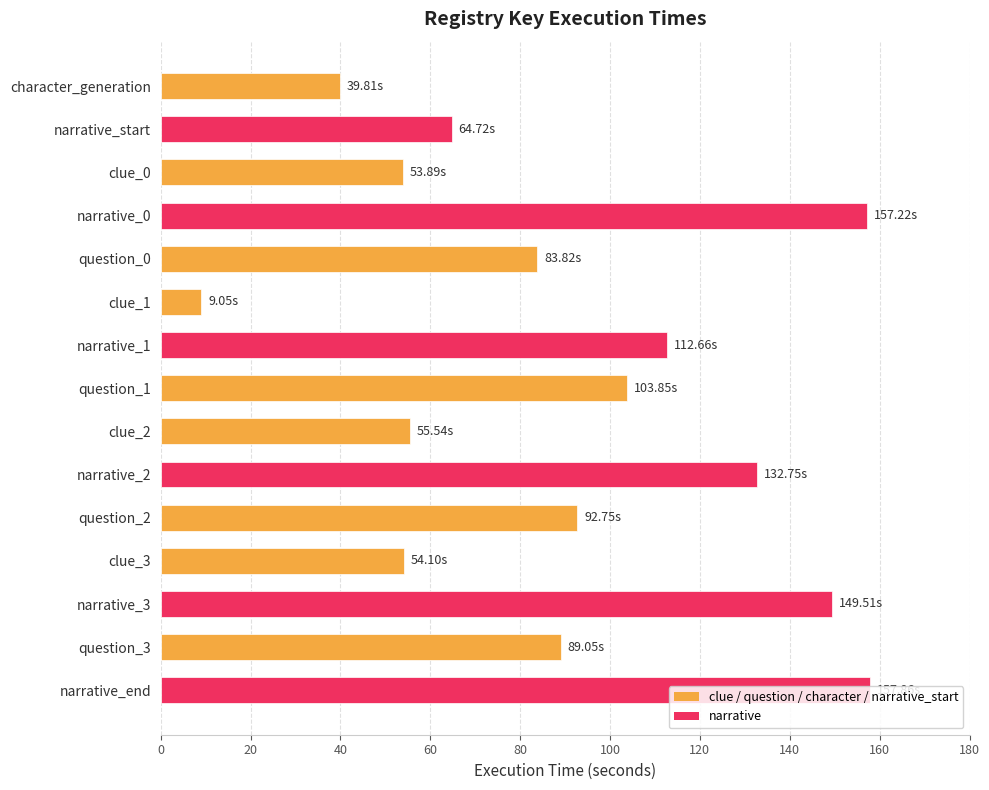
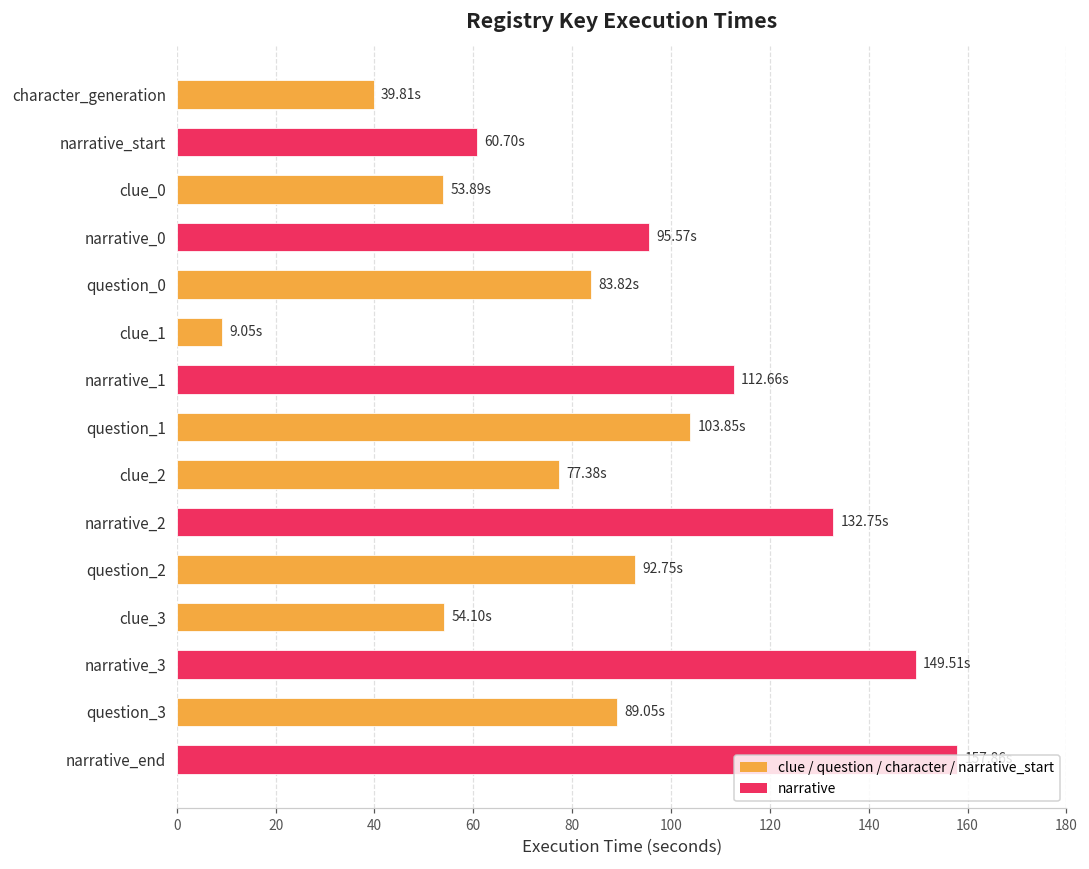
narrative_start: 64.72s -> 60.70s
narrative_0: 157.22s -> 95.57s
clue_2: 55.54s -> 77.38s
